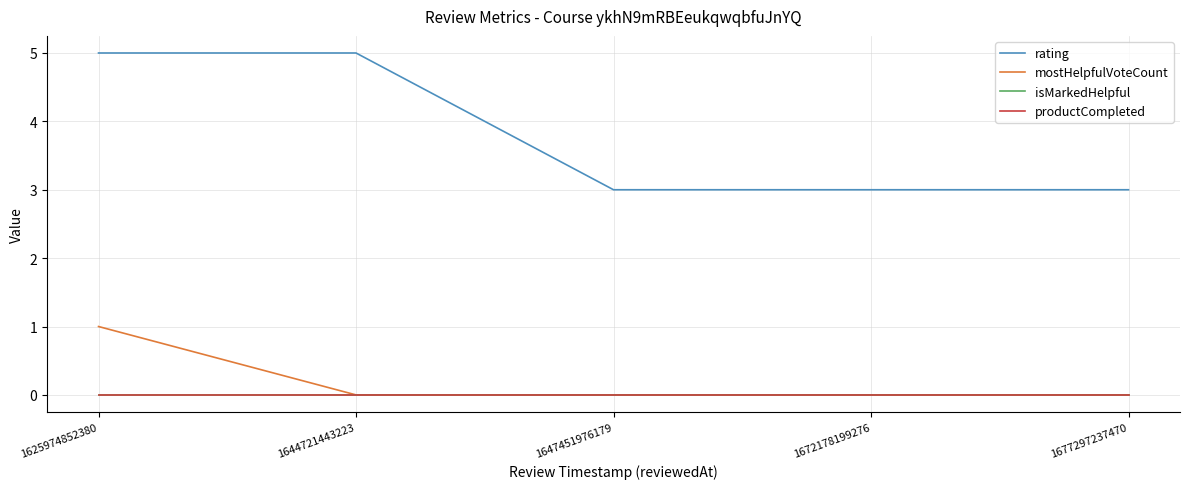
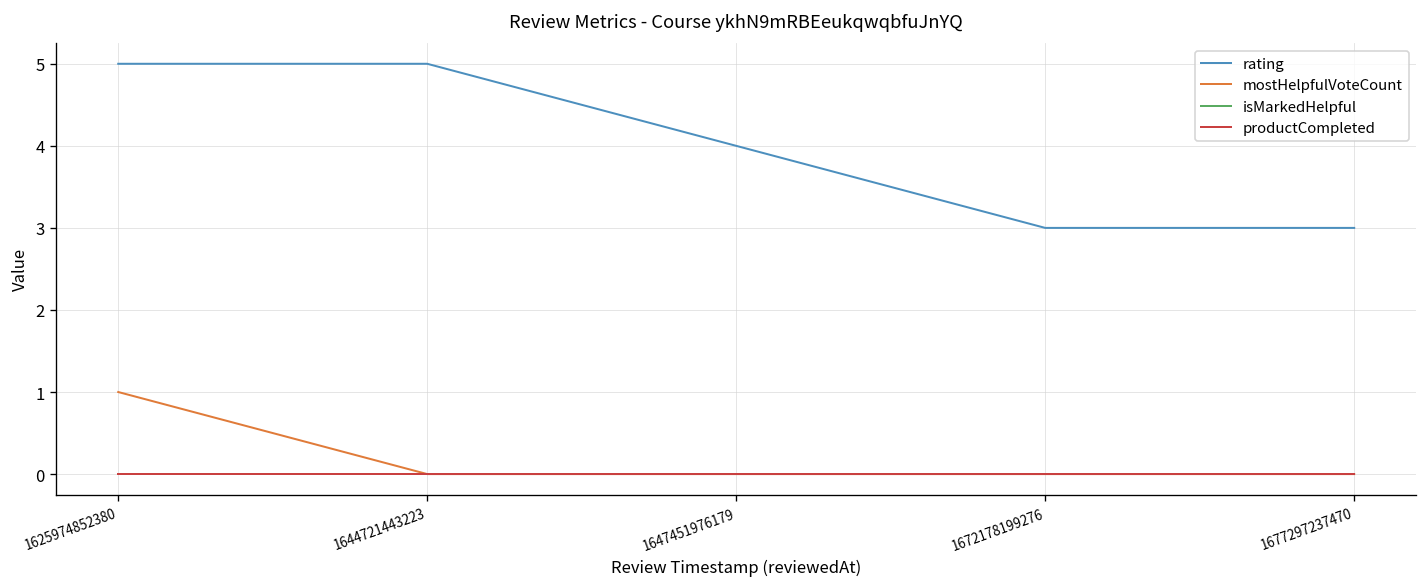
rating, 1647451976179: 3 -> 4
